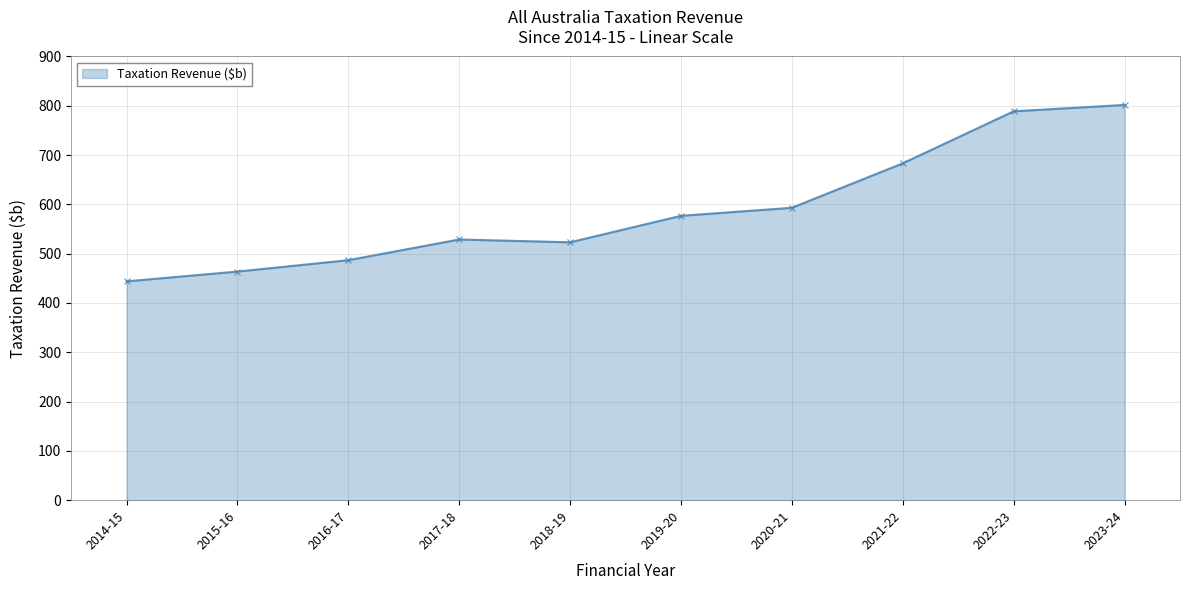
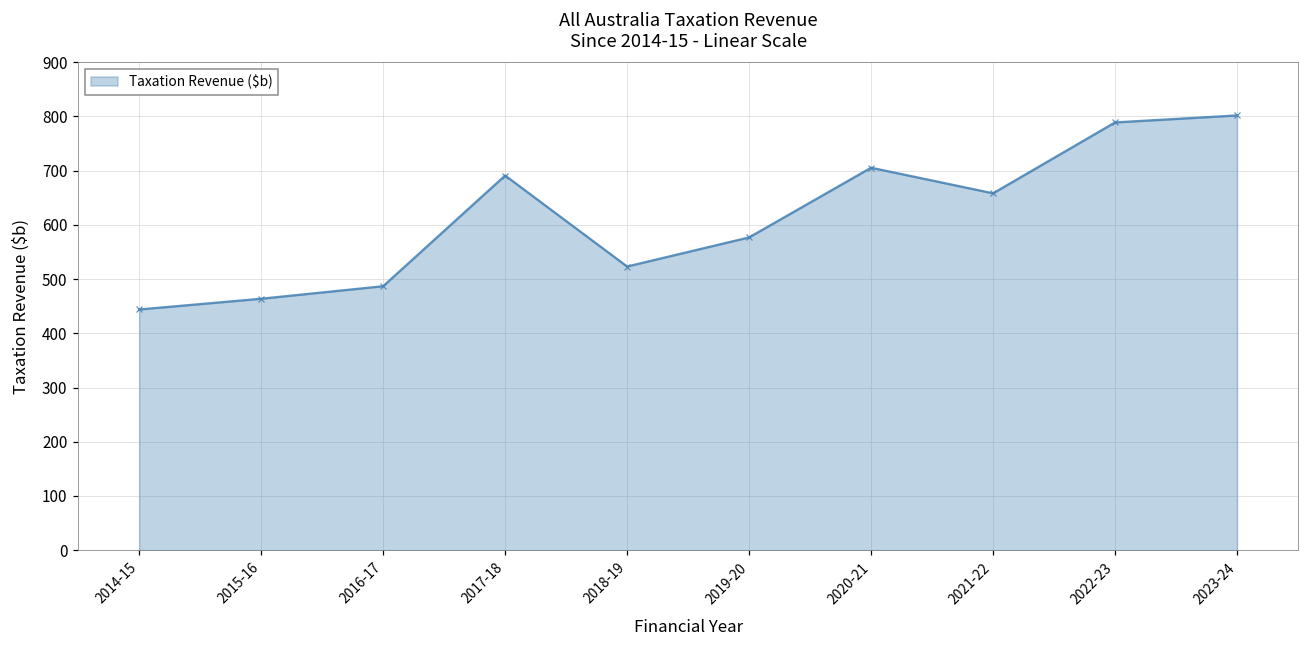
2017-18: 530 -> 690
2020-21: 590 -> 710
2021-22: 680 -> 660
